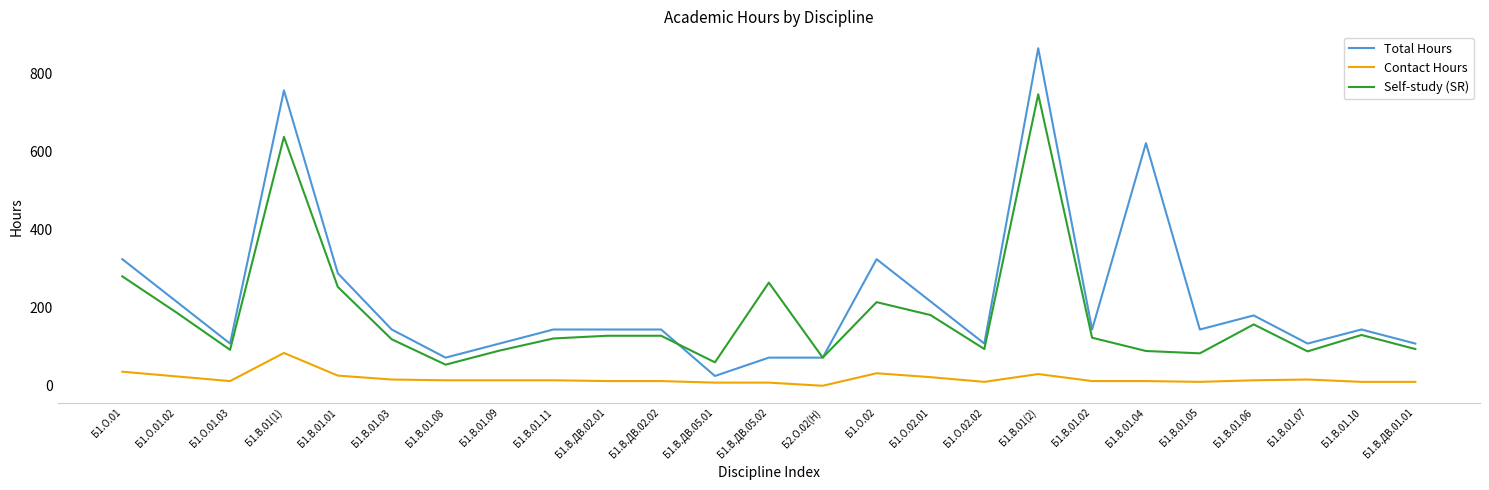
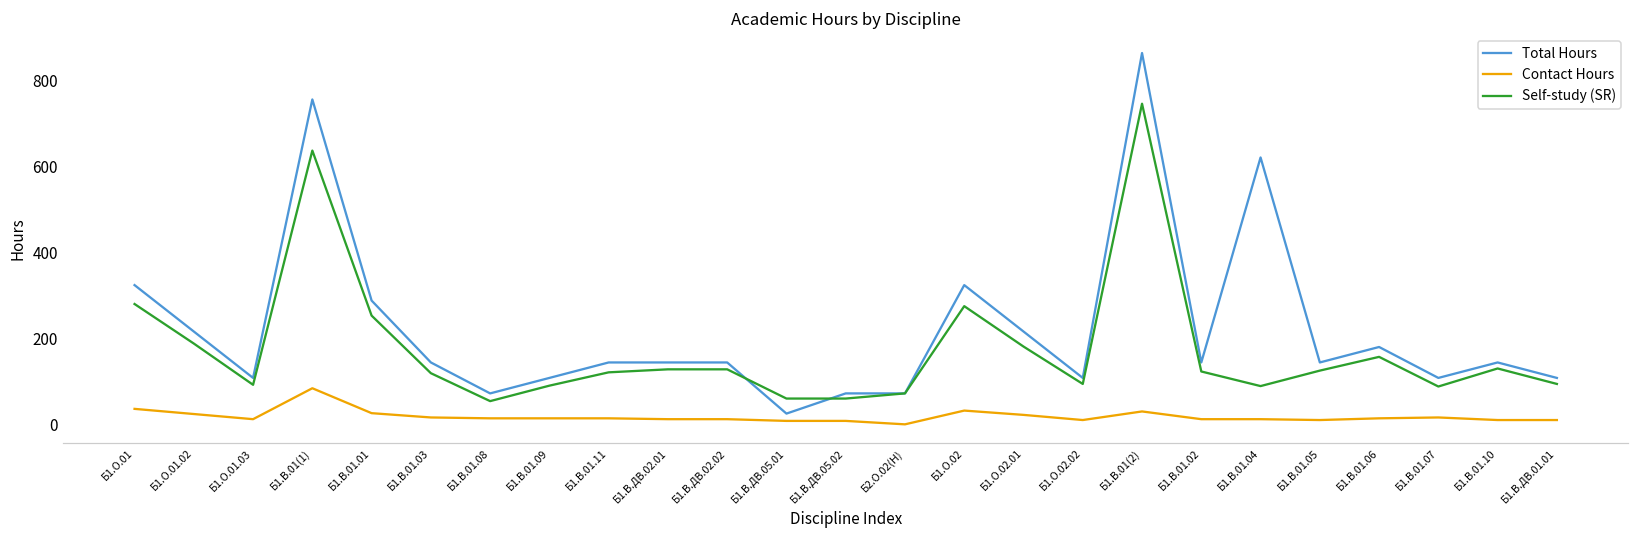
Self-study (SR), Б1.В.ДВ.05.02: 260 -> 60
Self-study (SR), Б1.О.02: 210 -> 280
Self-study (SR), Б1.В.01.05: 80 -> 130
